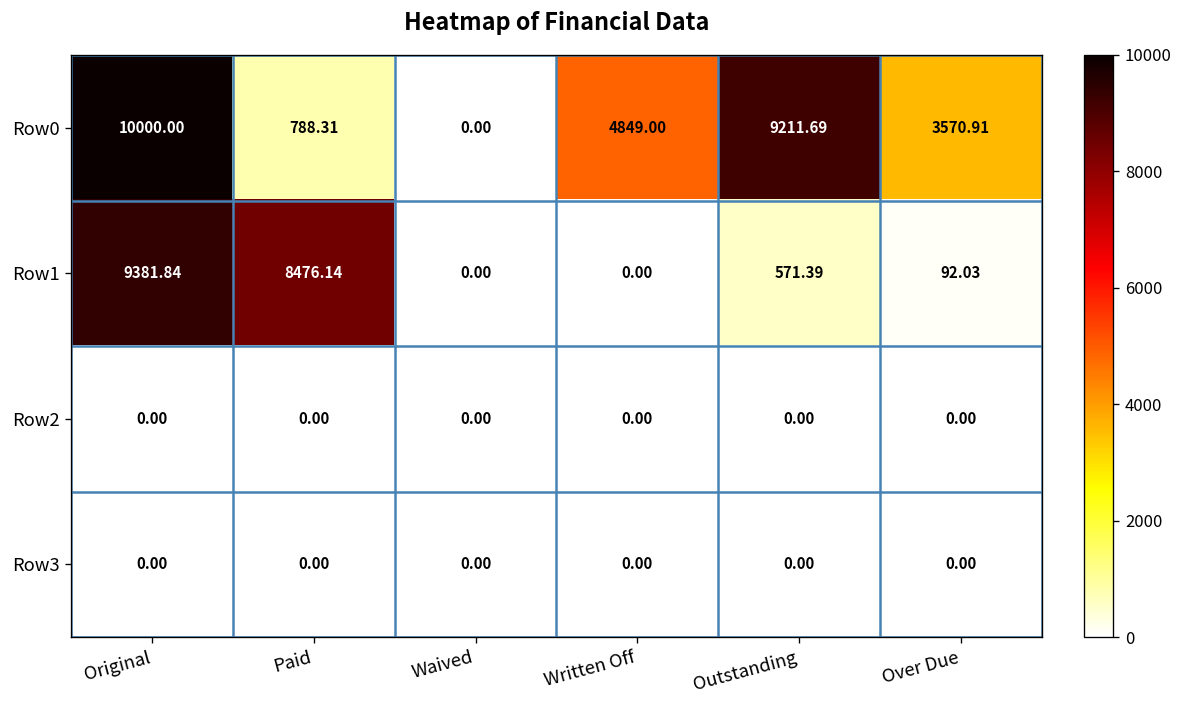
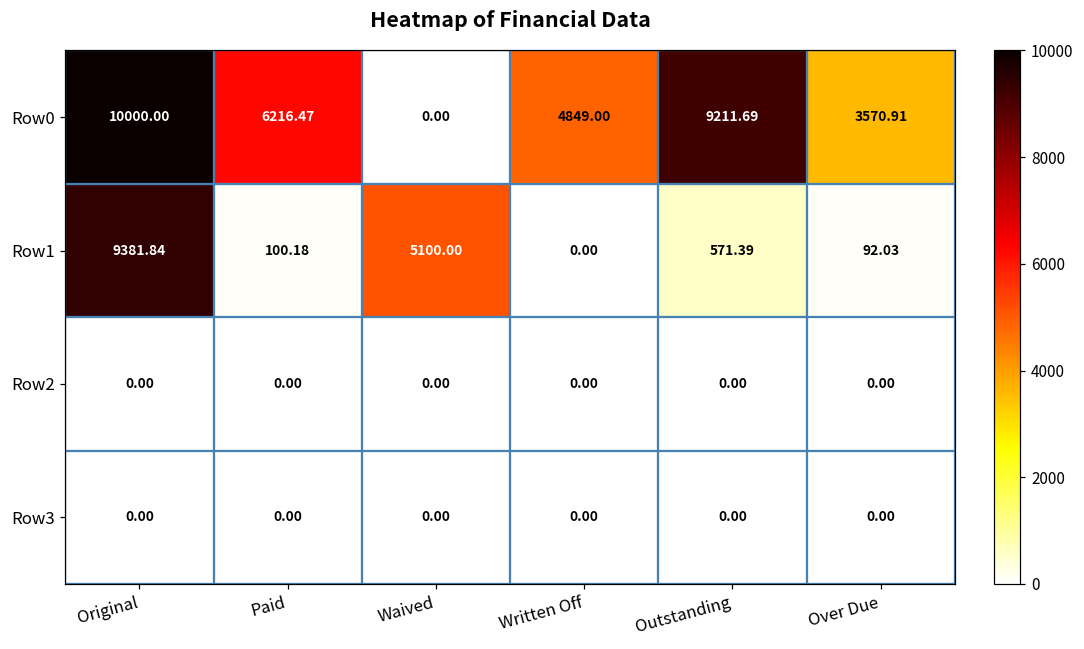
Row0, Paid: 788.31 -> 6216.47
Row1, Paid: 8476.14 -> 100.18
Row1, Waived: 0.00 -> 5100.00
